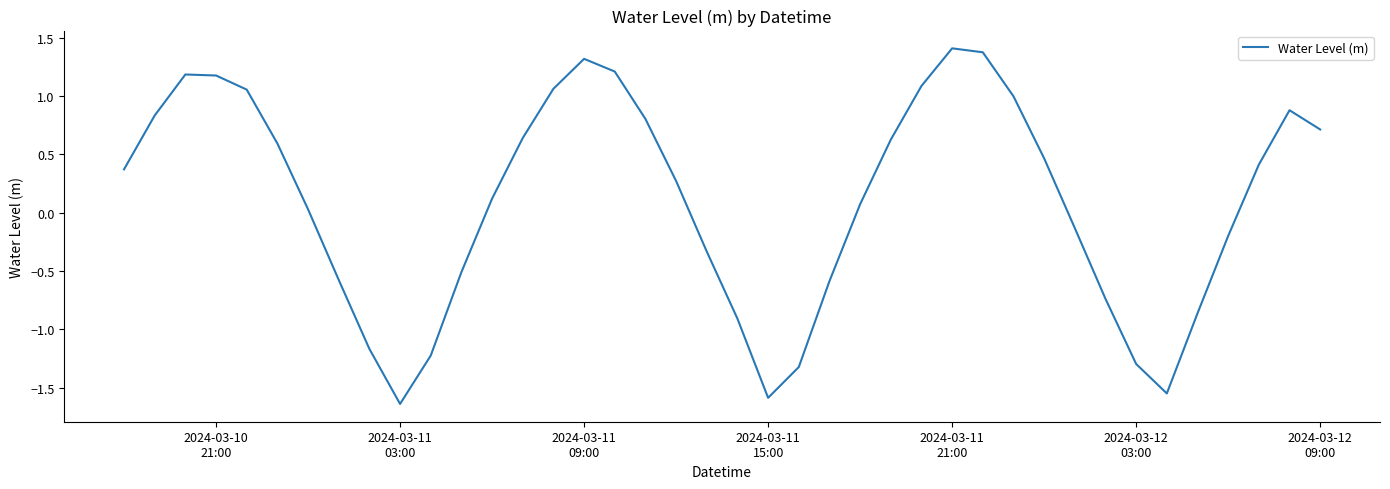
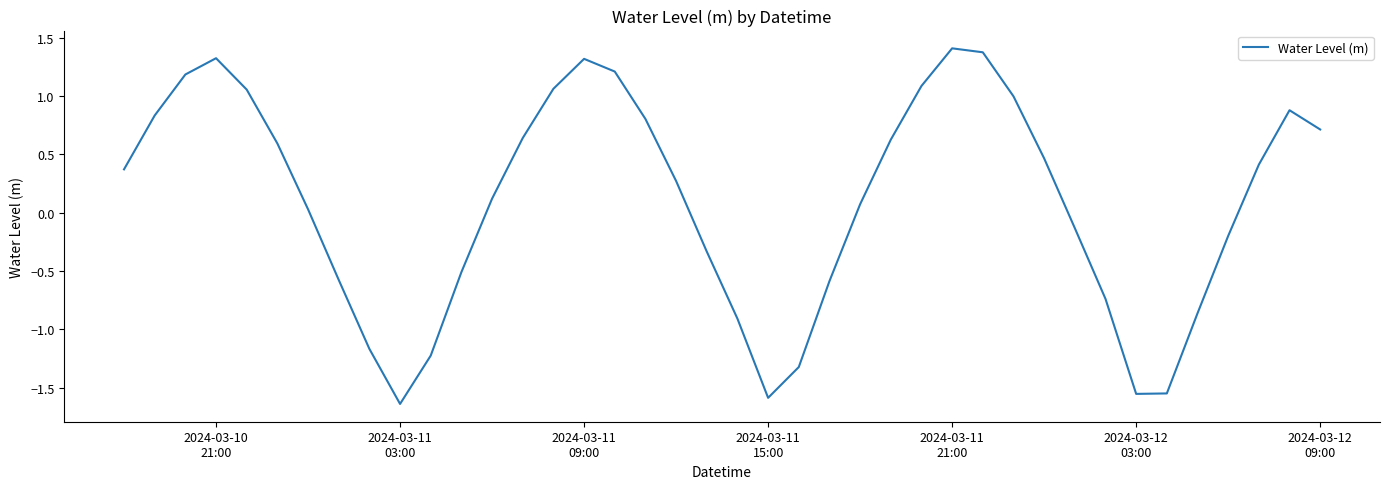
2024-03-10 21:00: 1.18 -> 1.32
2024-03-12 03:00: -1.30 -> -1.55
